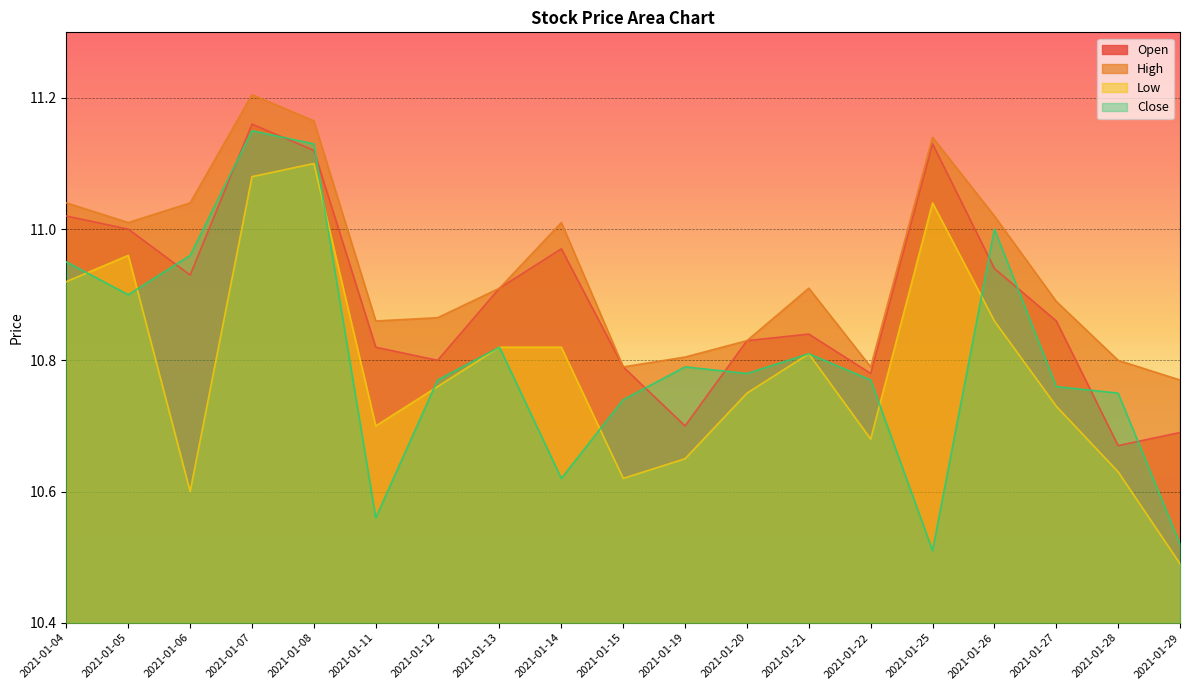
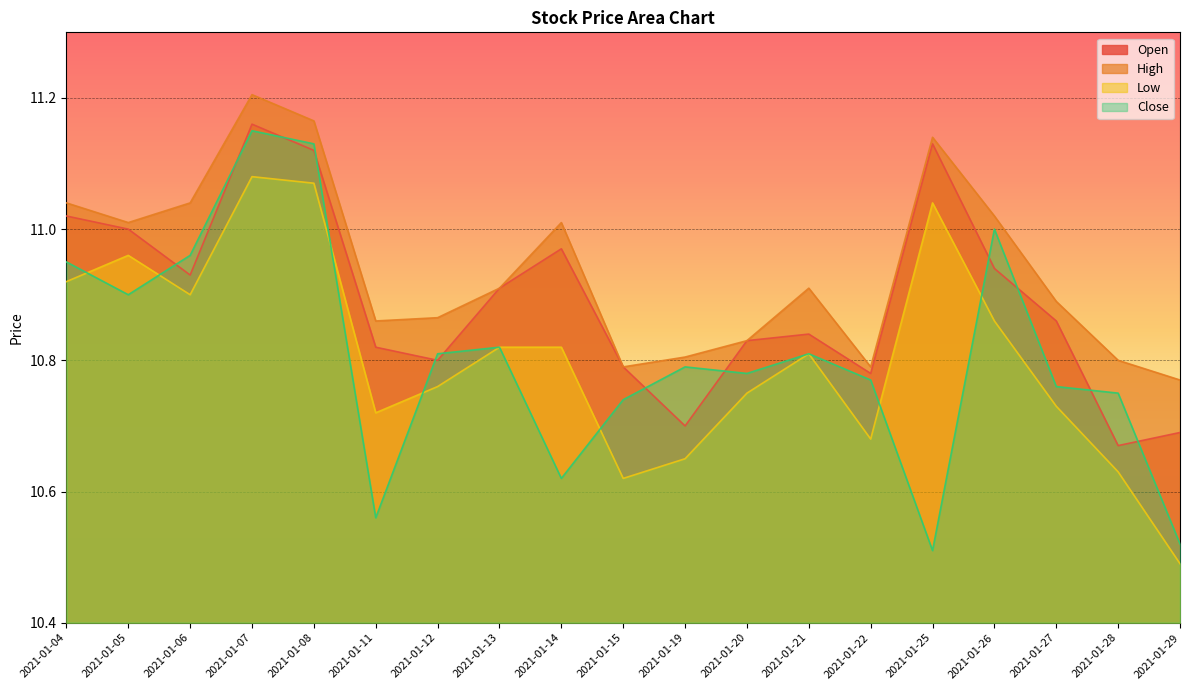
Low, 2021-01-06: 10.6 -> 10.9
Low, 2021-01-08: 11.10 -> 11.07
Low, 2021-01-11: 10.70 -> 10.72
Close, 2021-01-12: 10.77 -> 10.81
